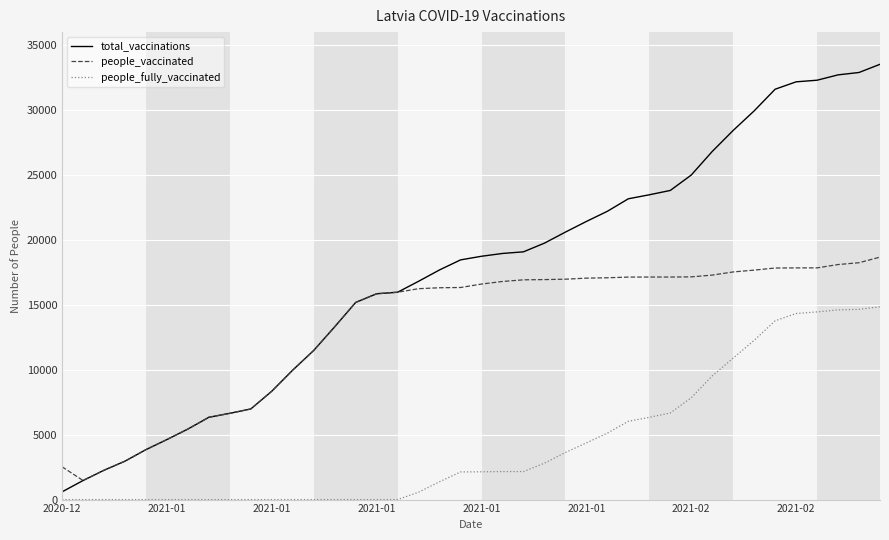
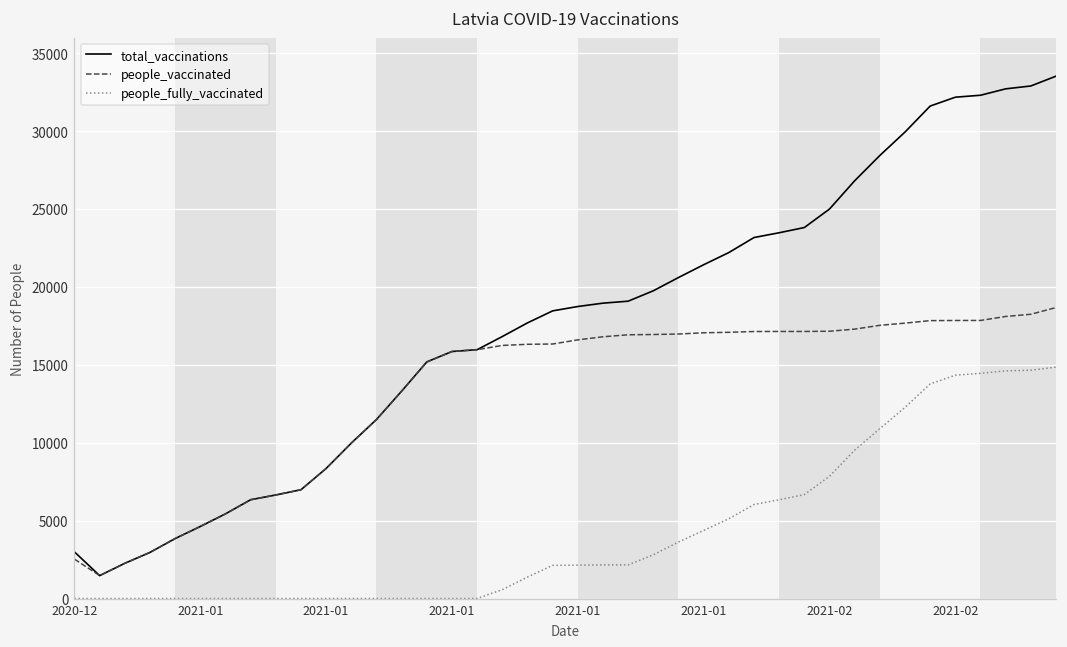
total_vaccinations, 2020-12: 600 -> 3000
